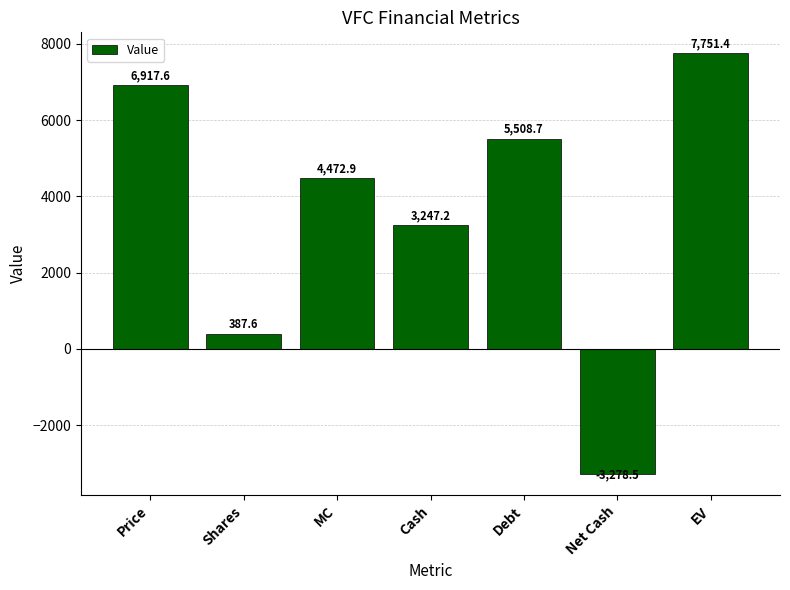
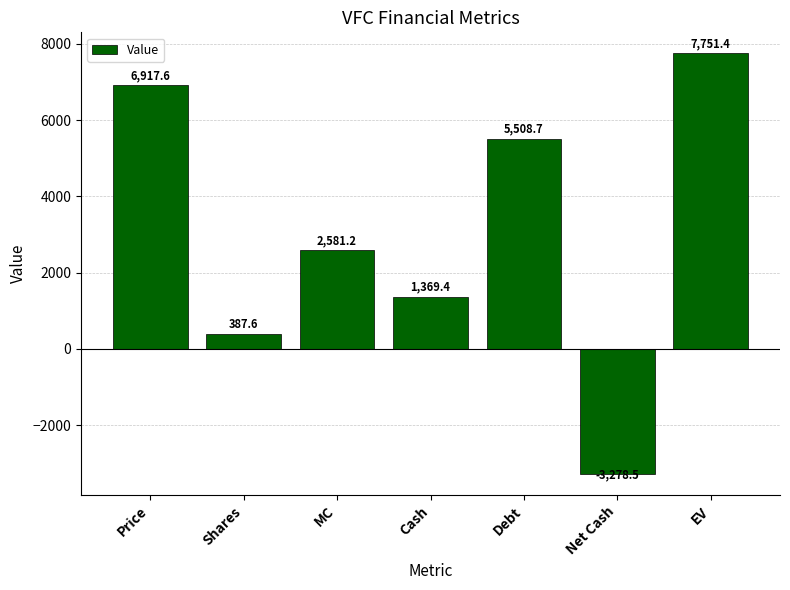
MC: 4,472.9 -> 2,581.2
Cash: 3,247.2 -> 1,369.4
